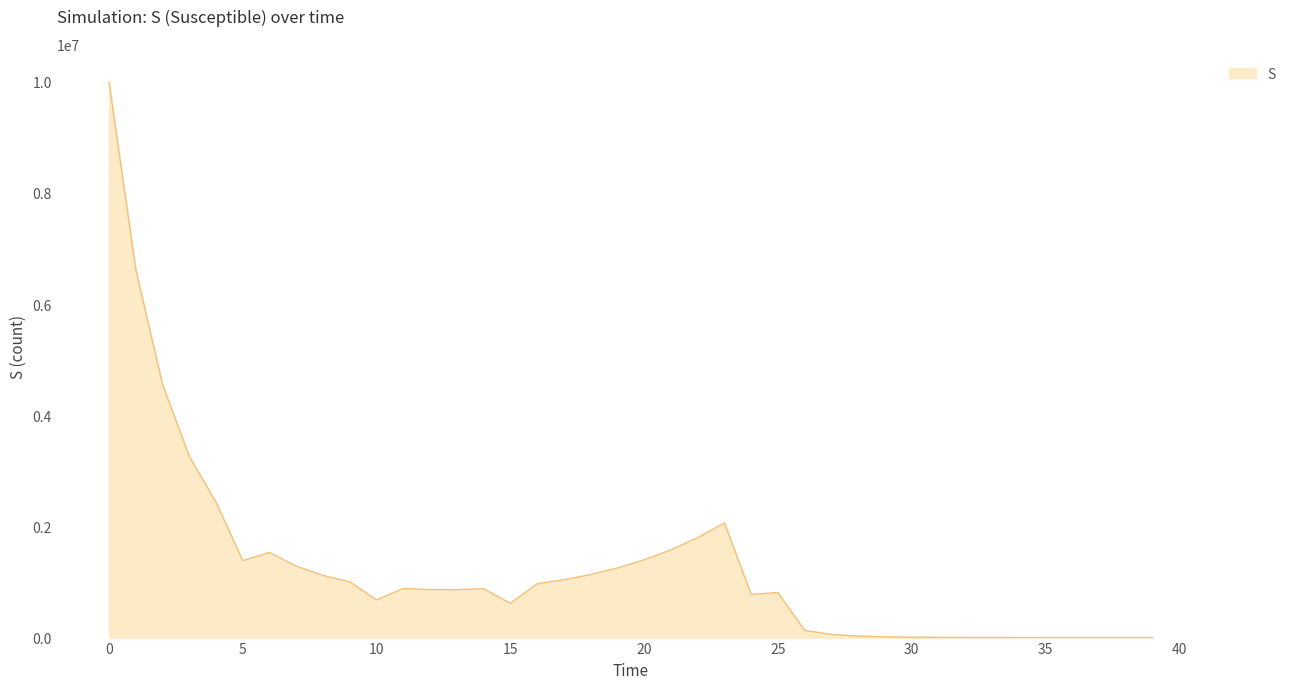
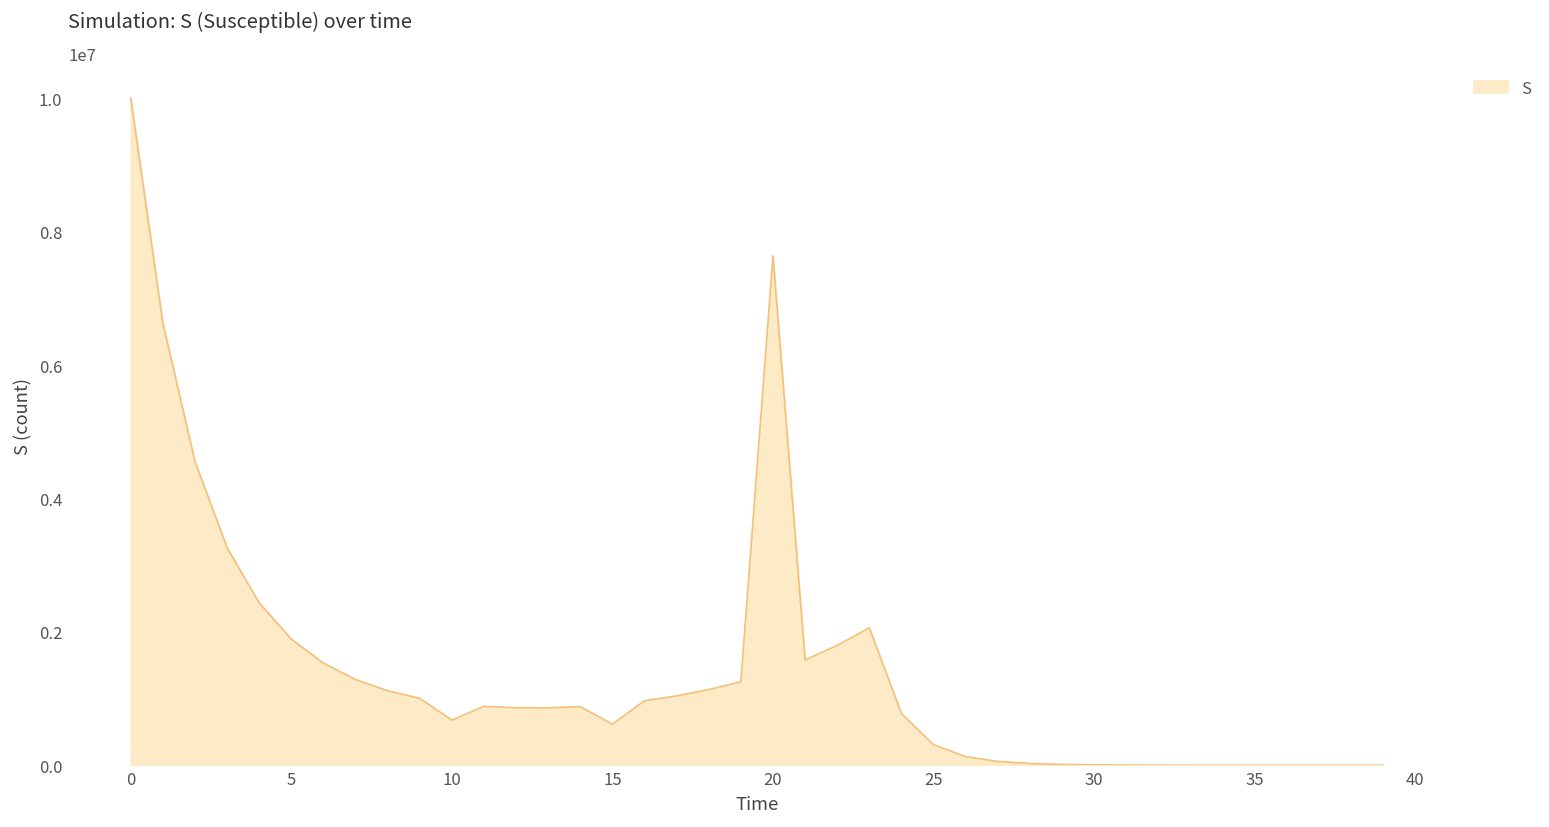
5: 1400000 -> 1900000
20: 1400000 -> 7600000
25: 800000 -> 300000
